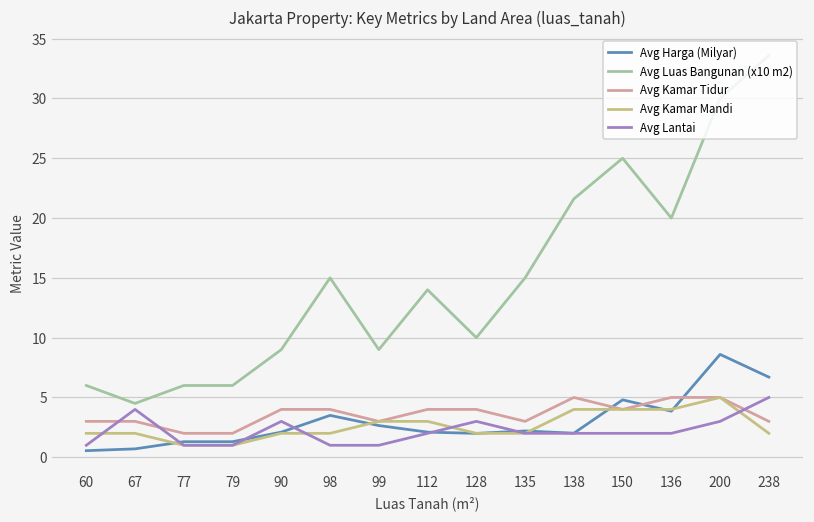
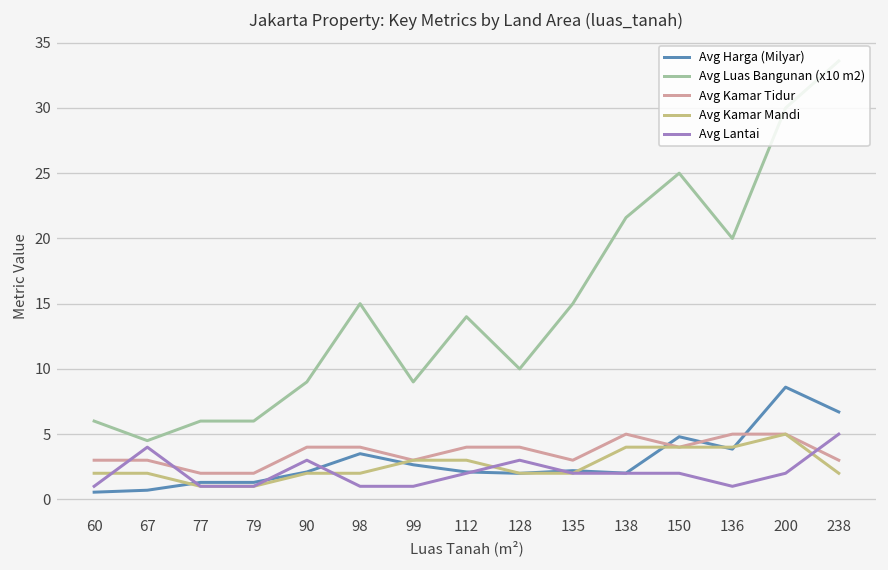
Avg Lantai, 136: 2 -> 1
Avg Lantai, 200: 3 -> 2
